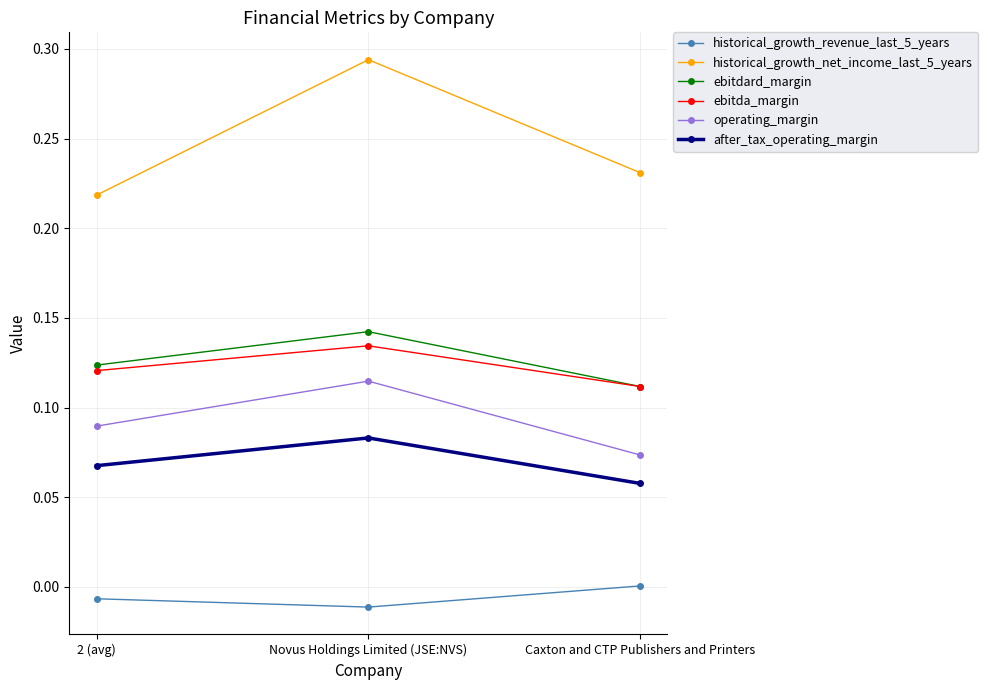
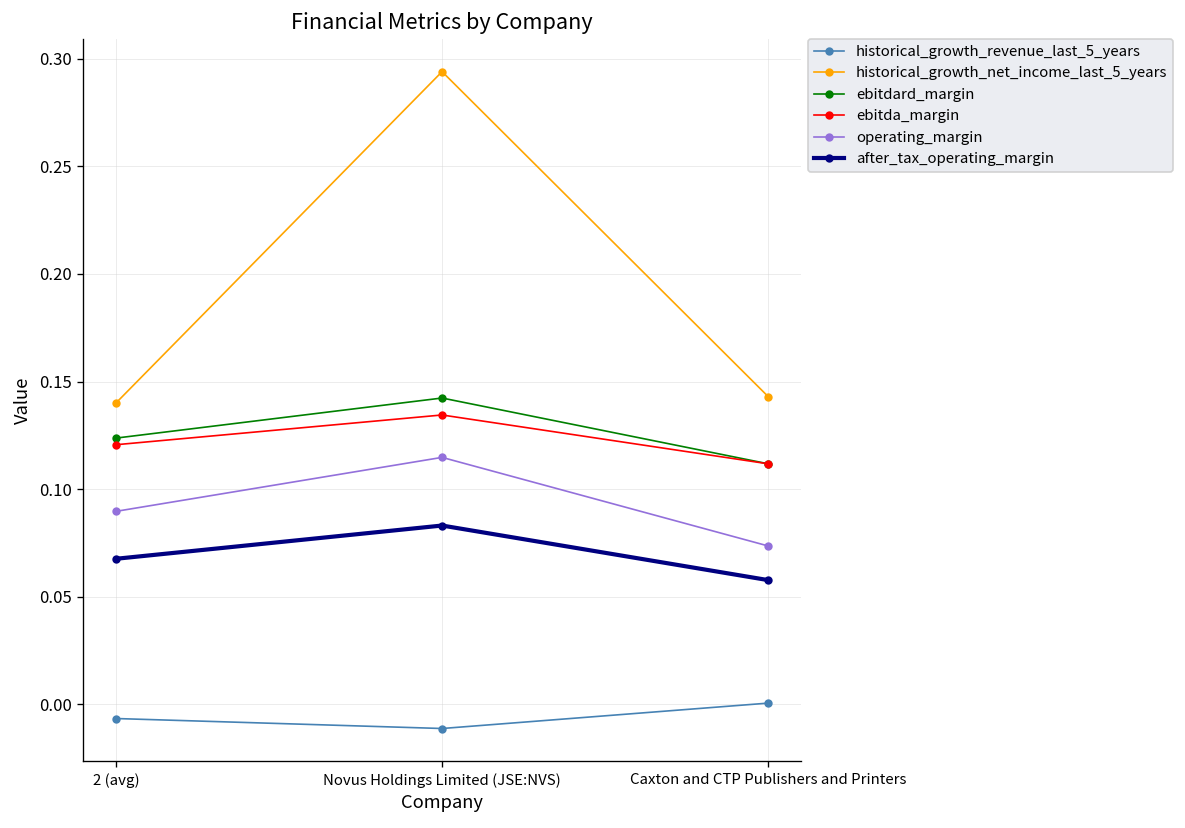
historical_growth_net_income_last_5_years, 2 (avg): 0.219 -> 0.140
historical_growth_net_income_last_5_years, Caxton and CTP Publishers and Printers: 0.231 -> 0.143
